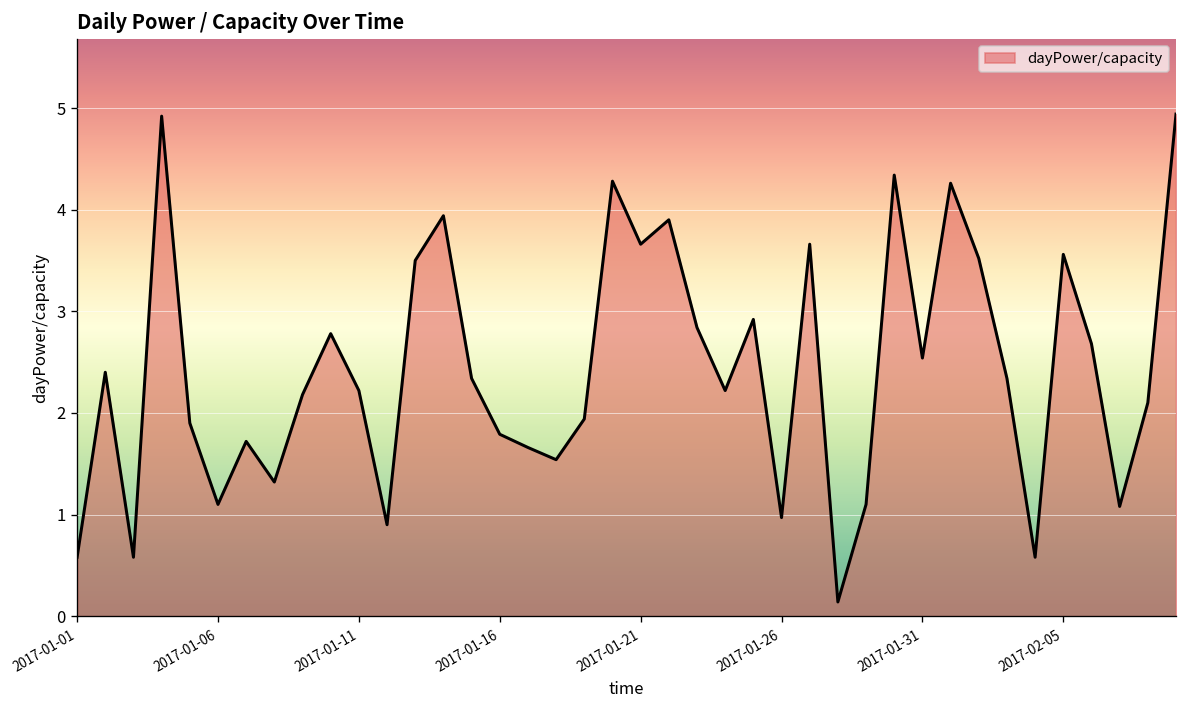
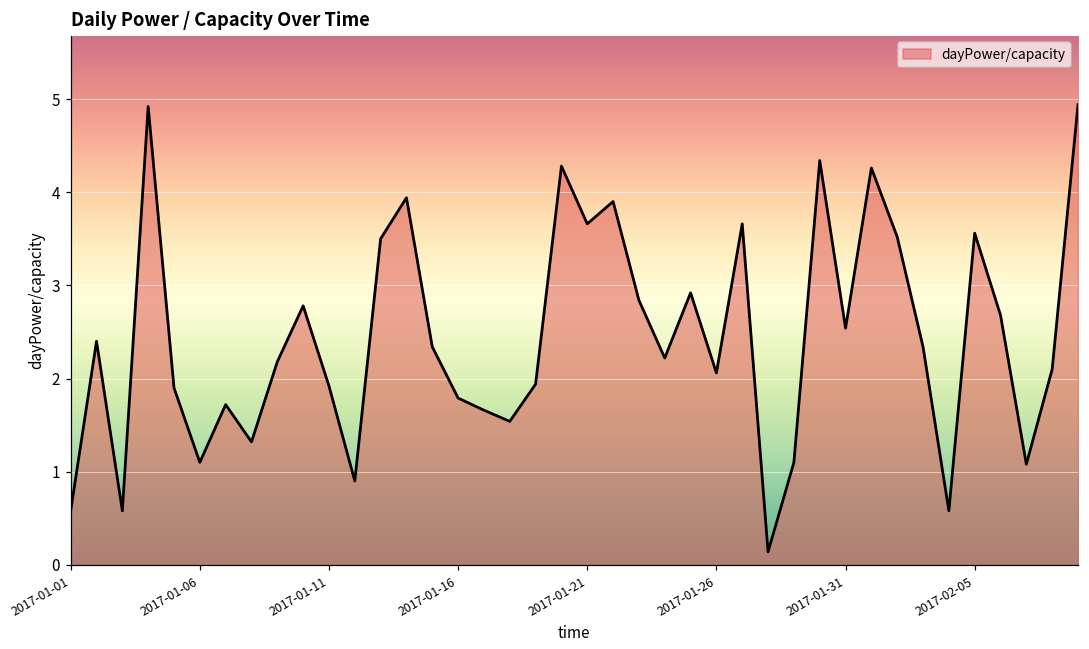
2017-01-11: 2.2 -> 1.9
2017-01-26: 1.0 -> 2.1
